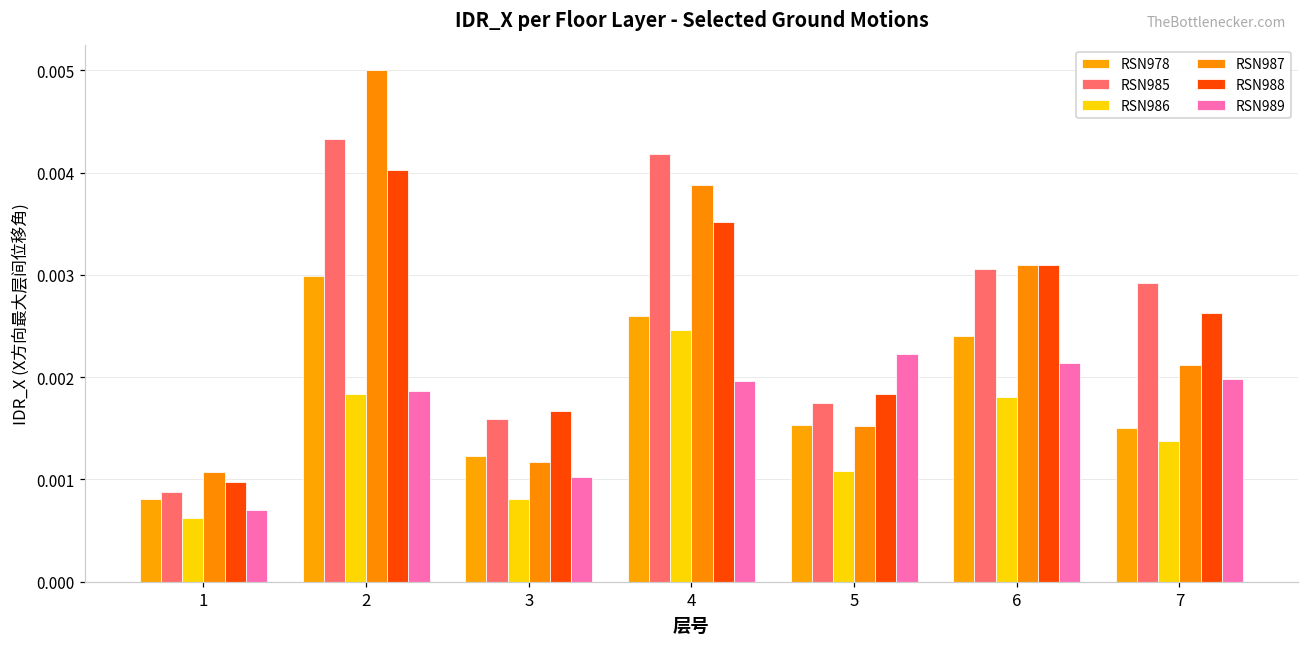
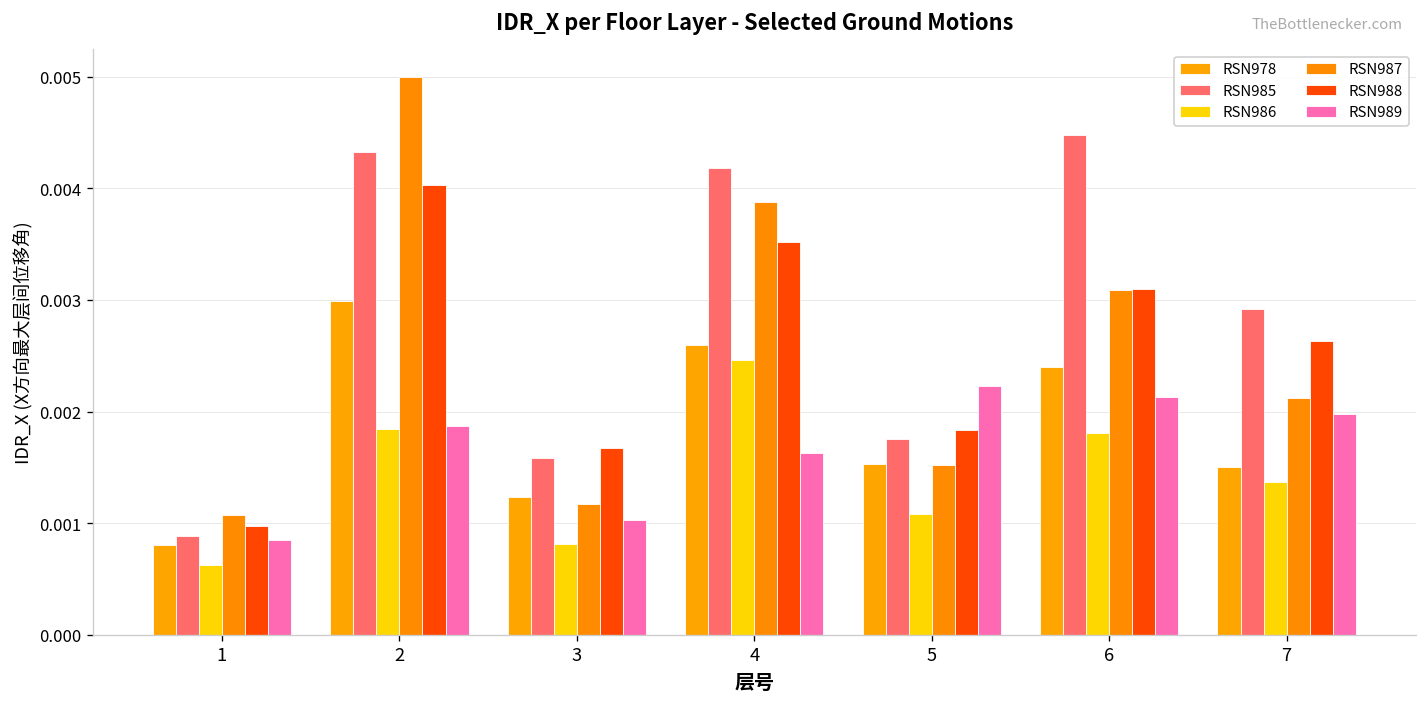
RSN989, 1: 0.0007 -> 0.0009
RSN989, 4: 0.0020 -> 0.0016
RSN985, 6: 0.0031 -> 0.0045
